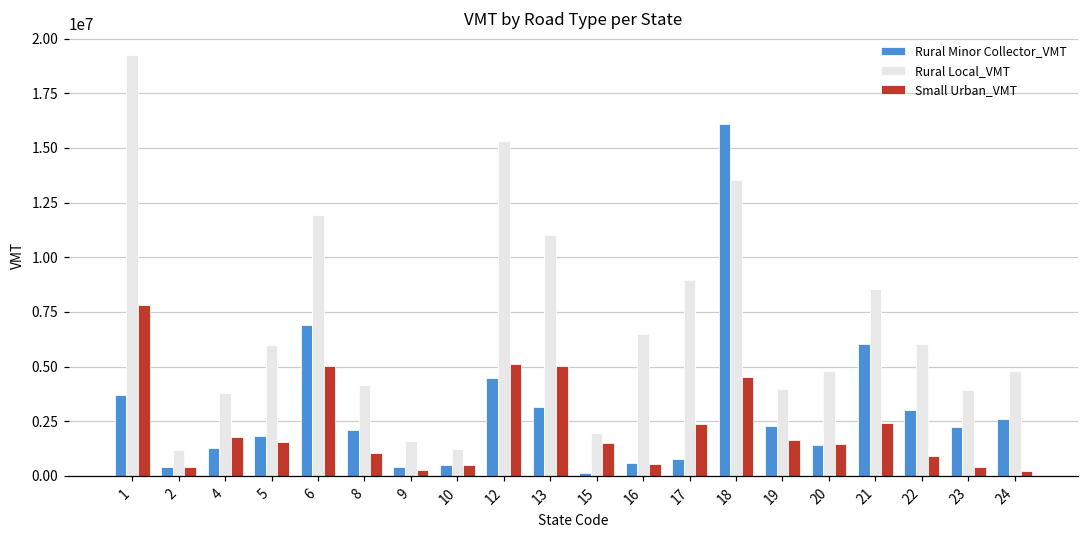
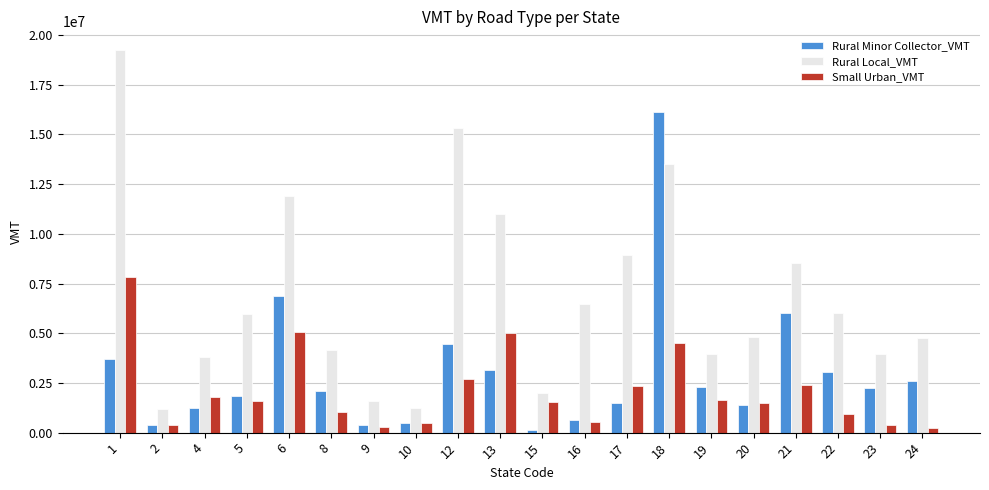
Small Urban_VMT, 12: 5100000 -> 2700000
Rural Minor Collector_VMT, 17: 800000 -> 1500000
